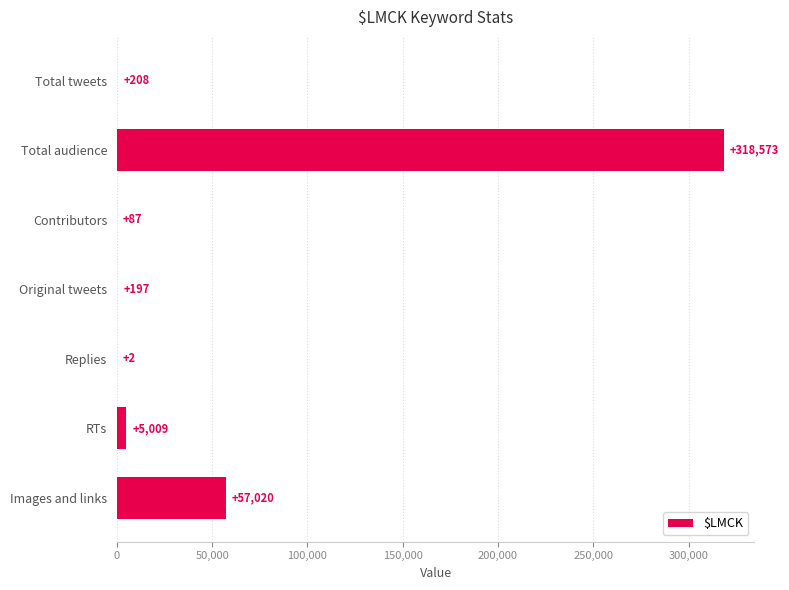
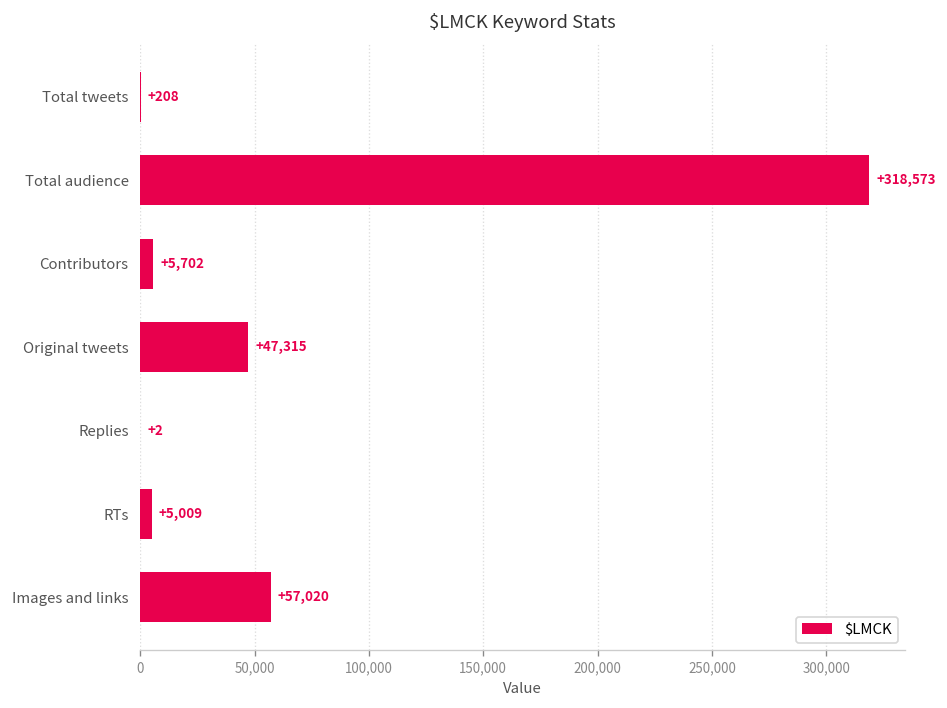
Contributors: +87 -> +5,702
Original tweets: +197 -> +47,315
